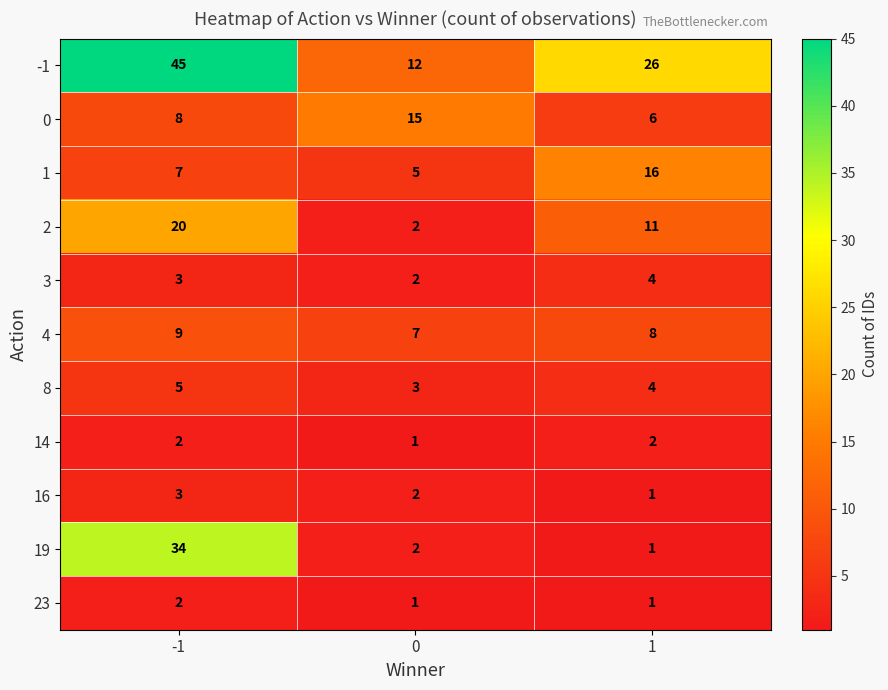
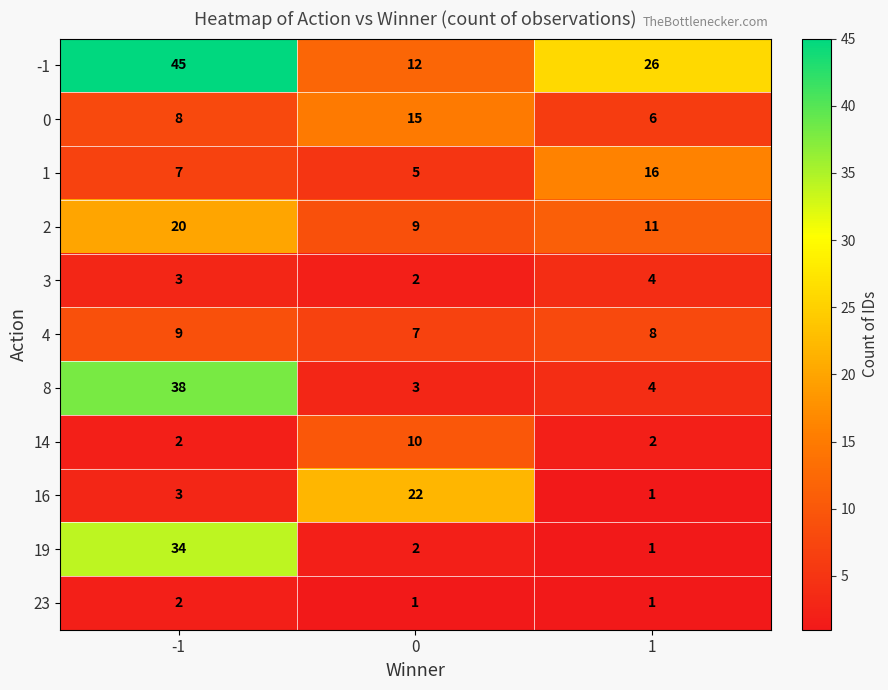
2, 0: 2 -> 9
8, -1: 5 -> 38
14, 0: 1 -> 10
16, 0: 2 -> 22
